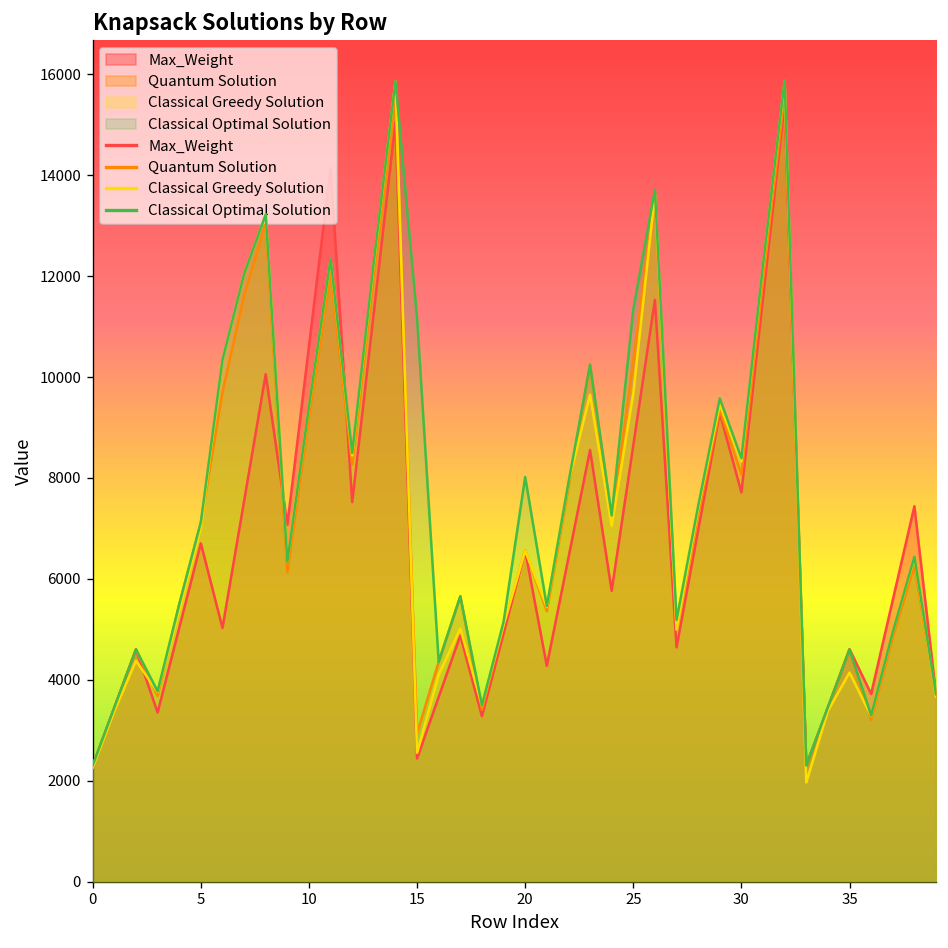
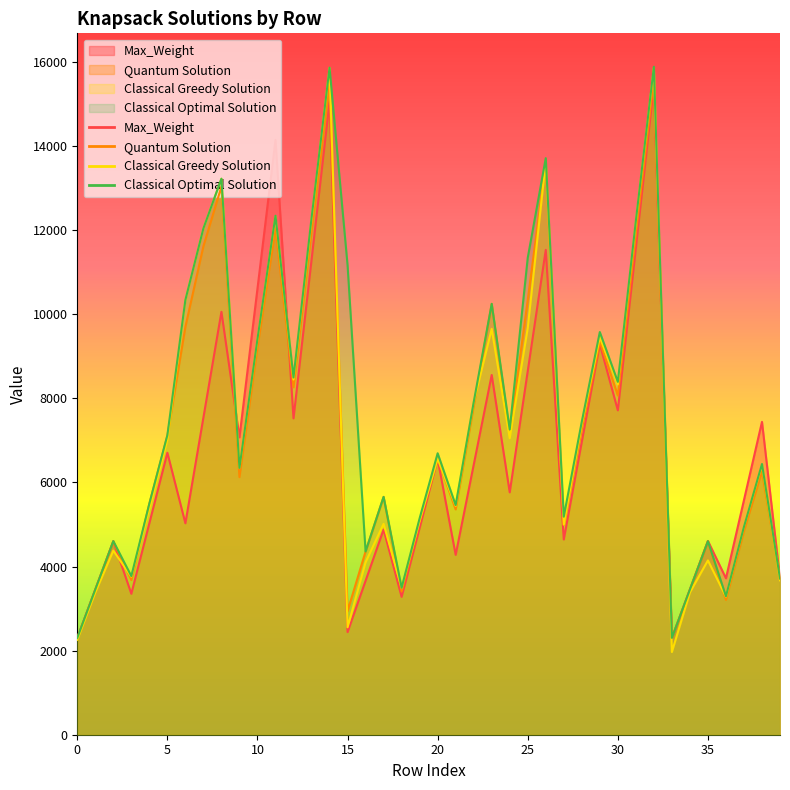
Classical Optimal Solution, 20: 8000 -> 6700
